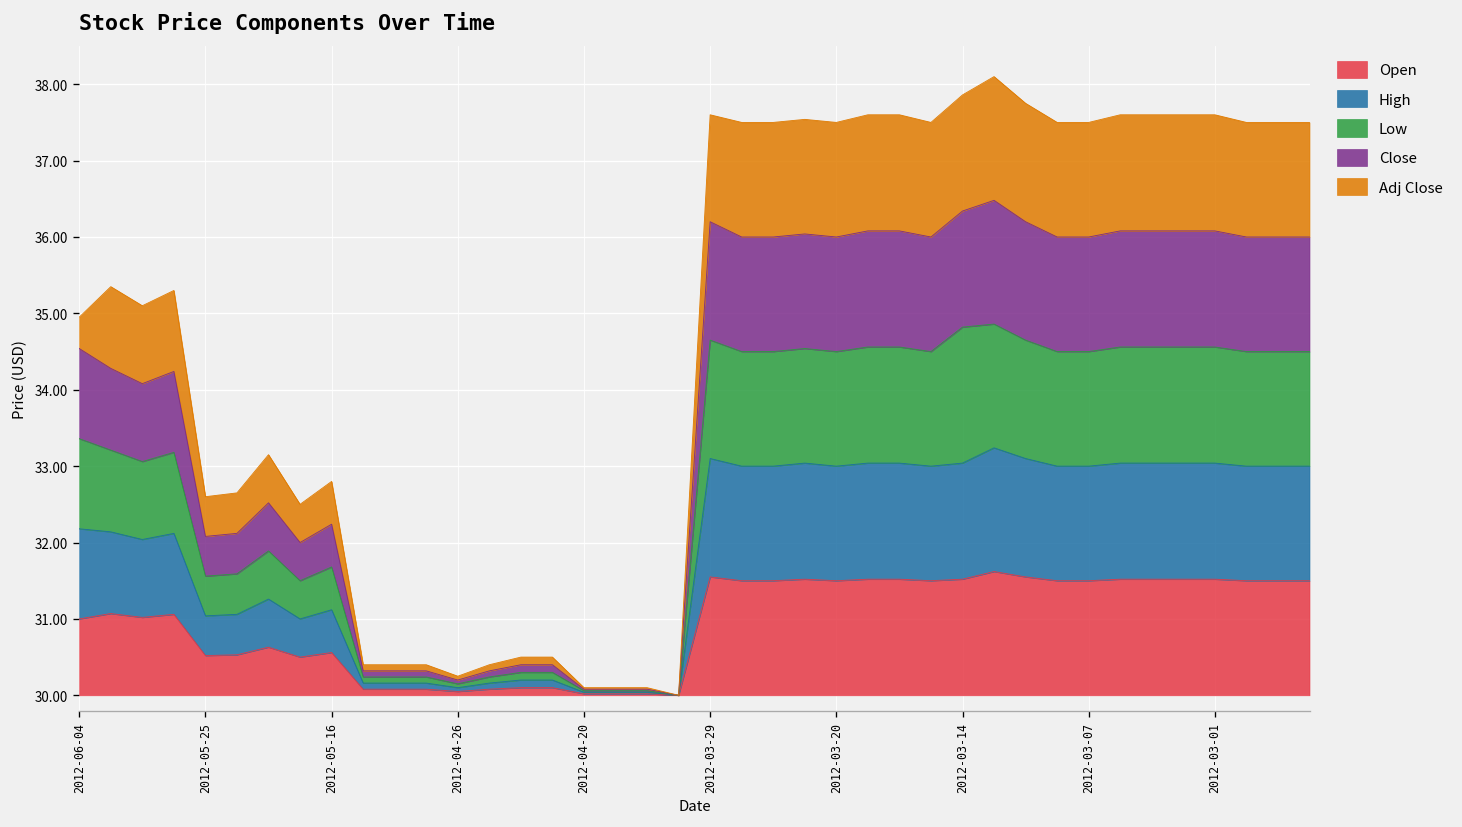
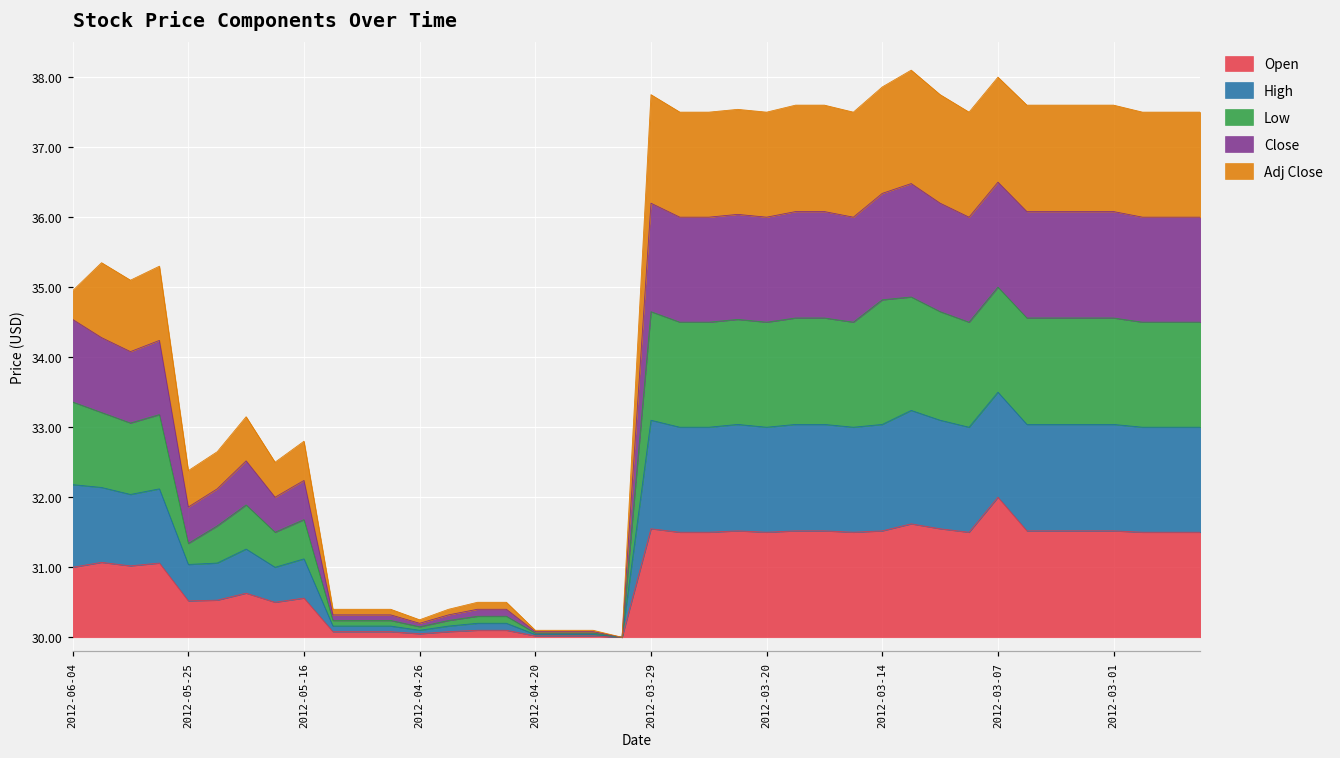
Low, 2012-05-25: 0.5 -> 0.3
Adj Close, 2012-03-29: 1.4 -> 1.5
Open, 2012-03-07: 31.5 -> 32.0
